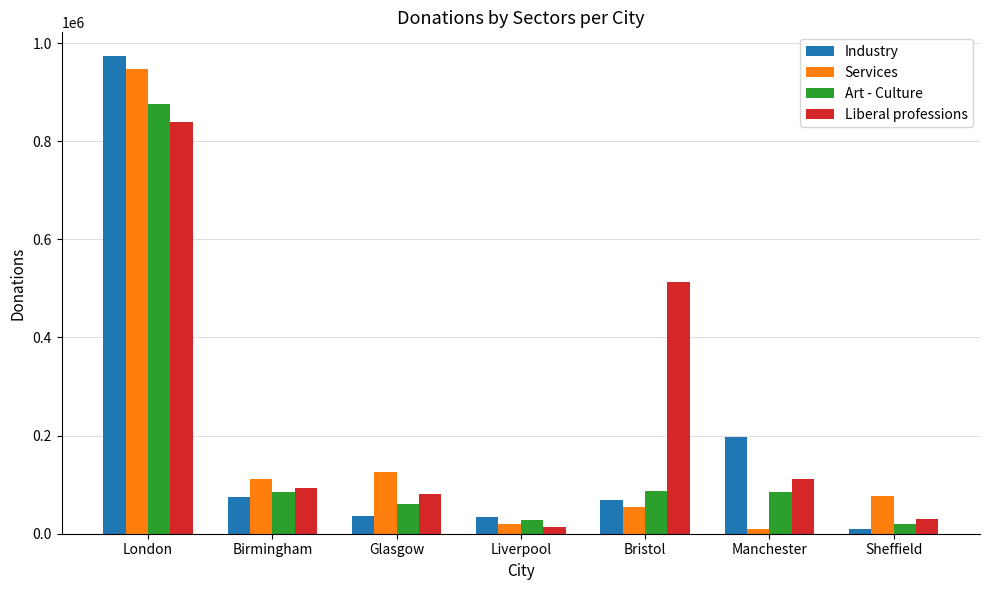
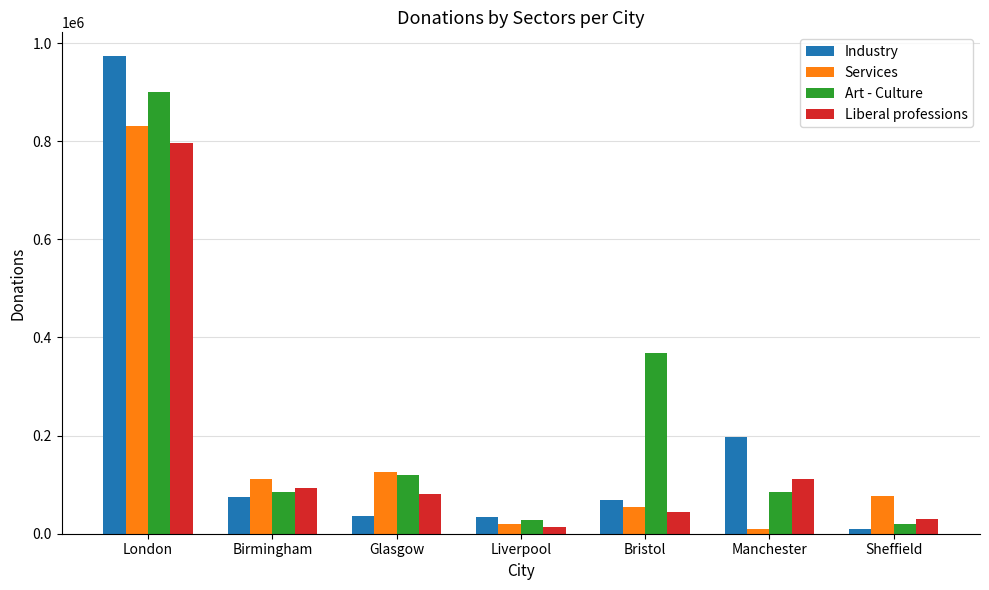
Services, London: 950000 -> 830000
Art - Culture, London: 880000 -> 900000
Liberal professions, London: 840000 -> 800000
Art - Culture, Glasgow: 60000 -> 120000
Art - Culture, Bristol: 90000 -> 370000
Liberal professions, Bristol: 510000 -> 40000
